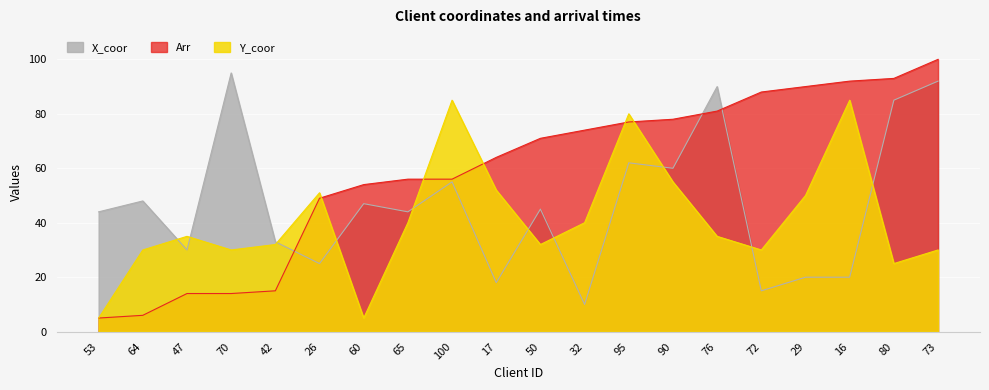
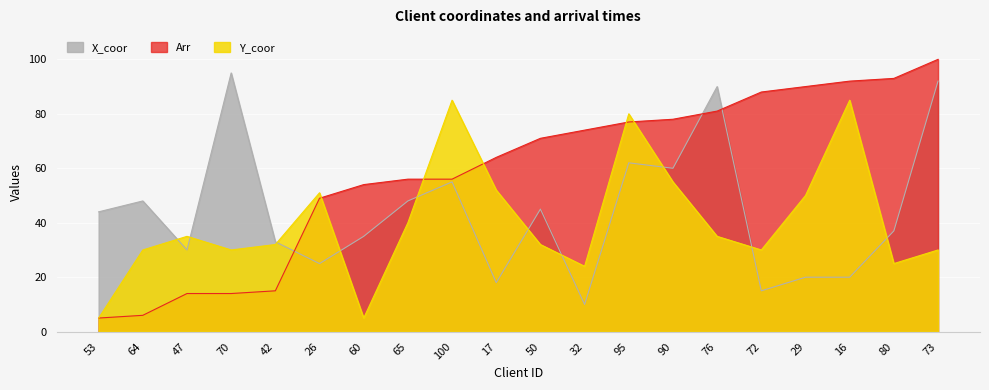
X_coor, 60: 47 -> 35
X_coor, 65: 44 -> 48
Y_coor, 32: 40 -> 24
X_coor, 80: 85 -> 37
